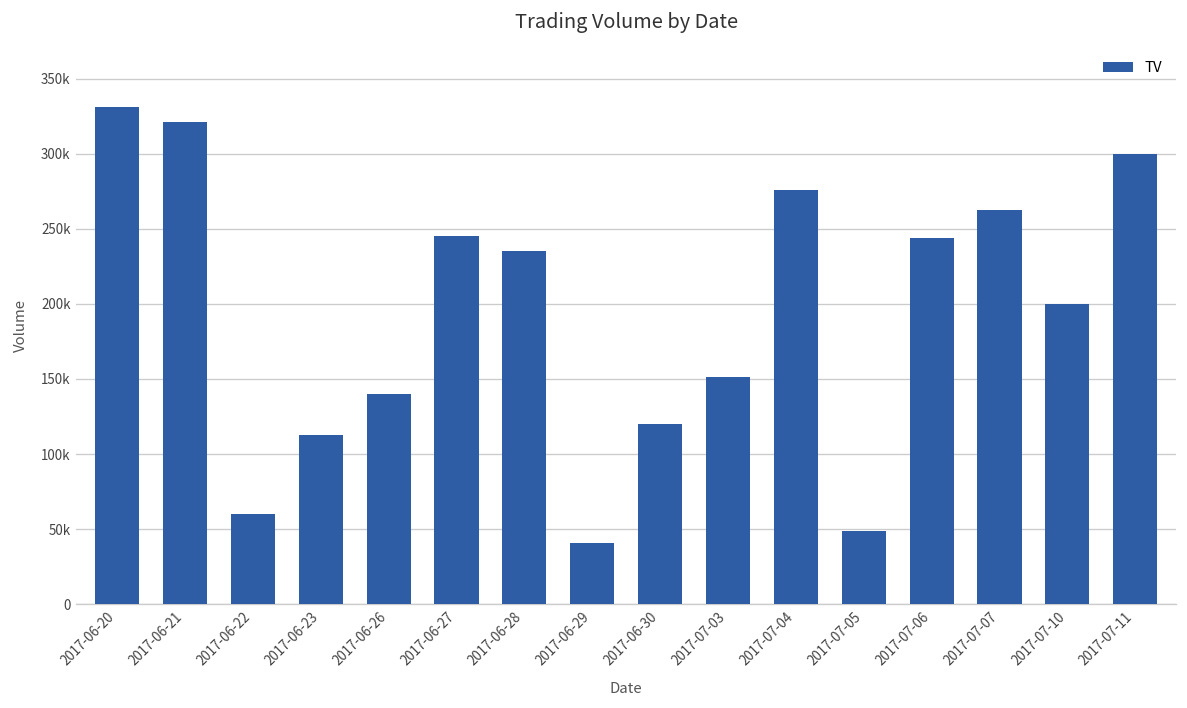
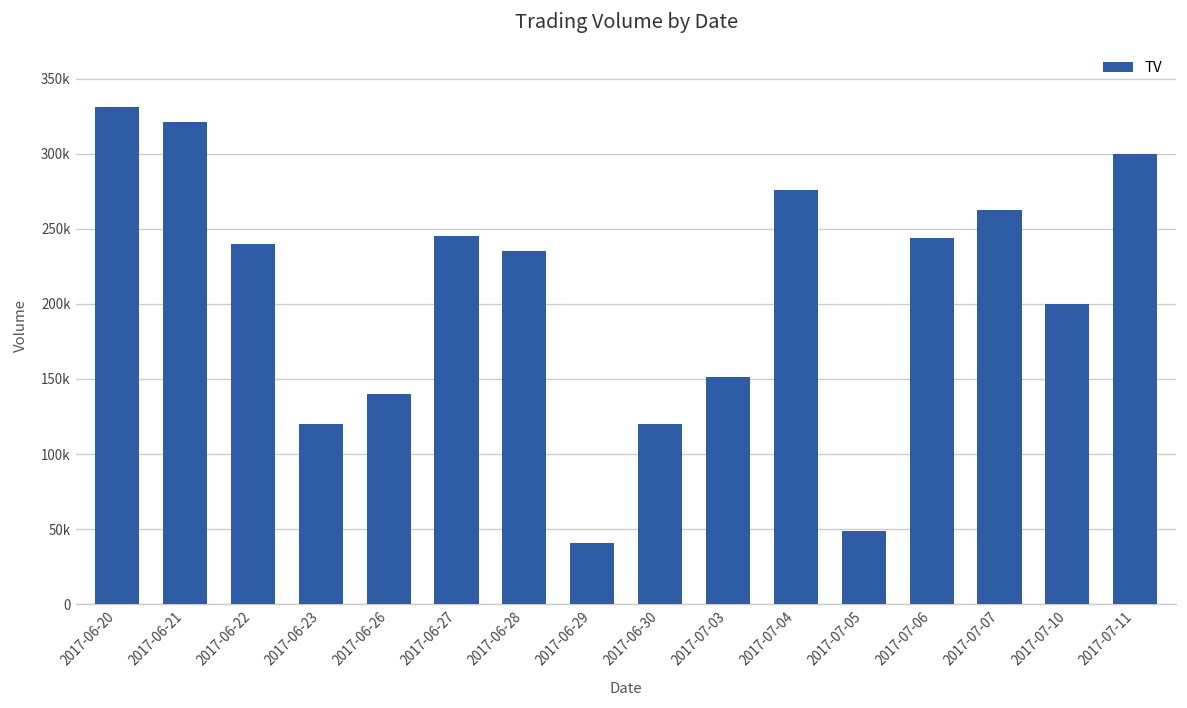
2017-06-22: 60000 -> 240000
2017-06-23: 113000 -> 120000
